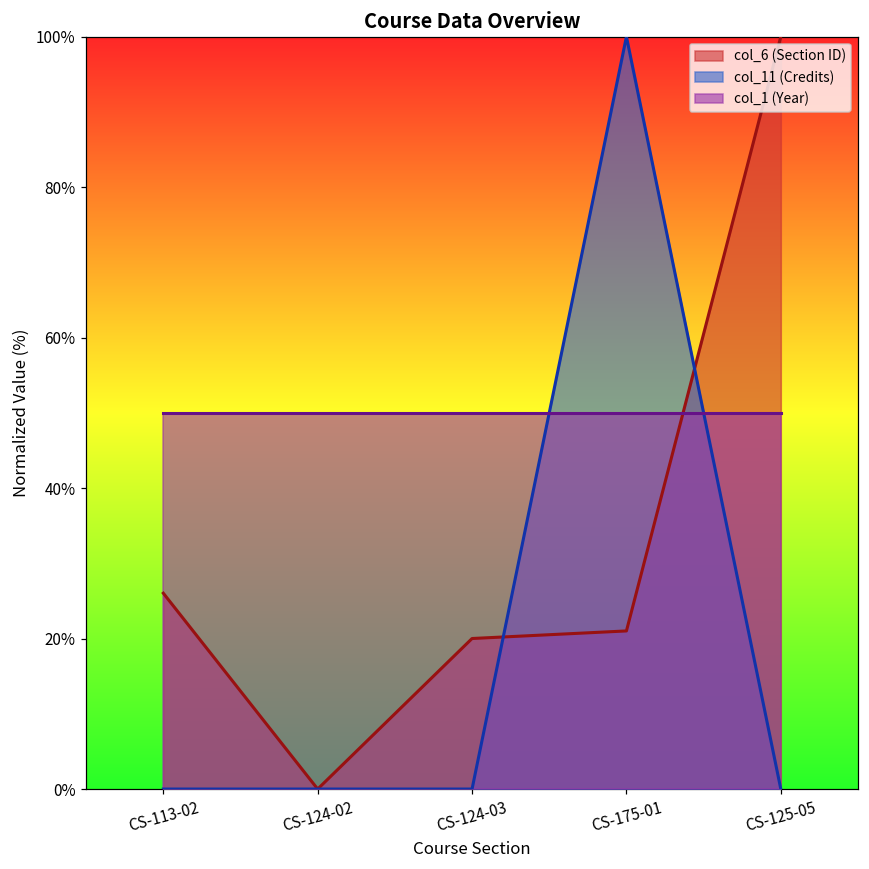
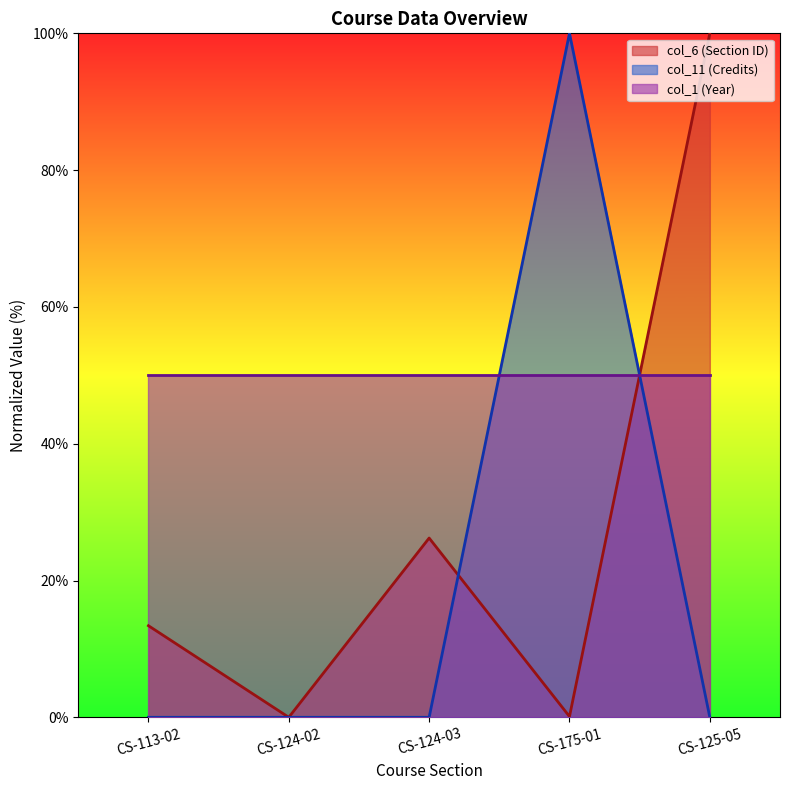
col_6 (Section ID), CS-113-02: 26% -> 13%
col_6 (Section ID), CS-124-03: 20% -> 26%
col_6 (Section ID), CS-175-01: 21% -> 0%
